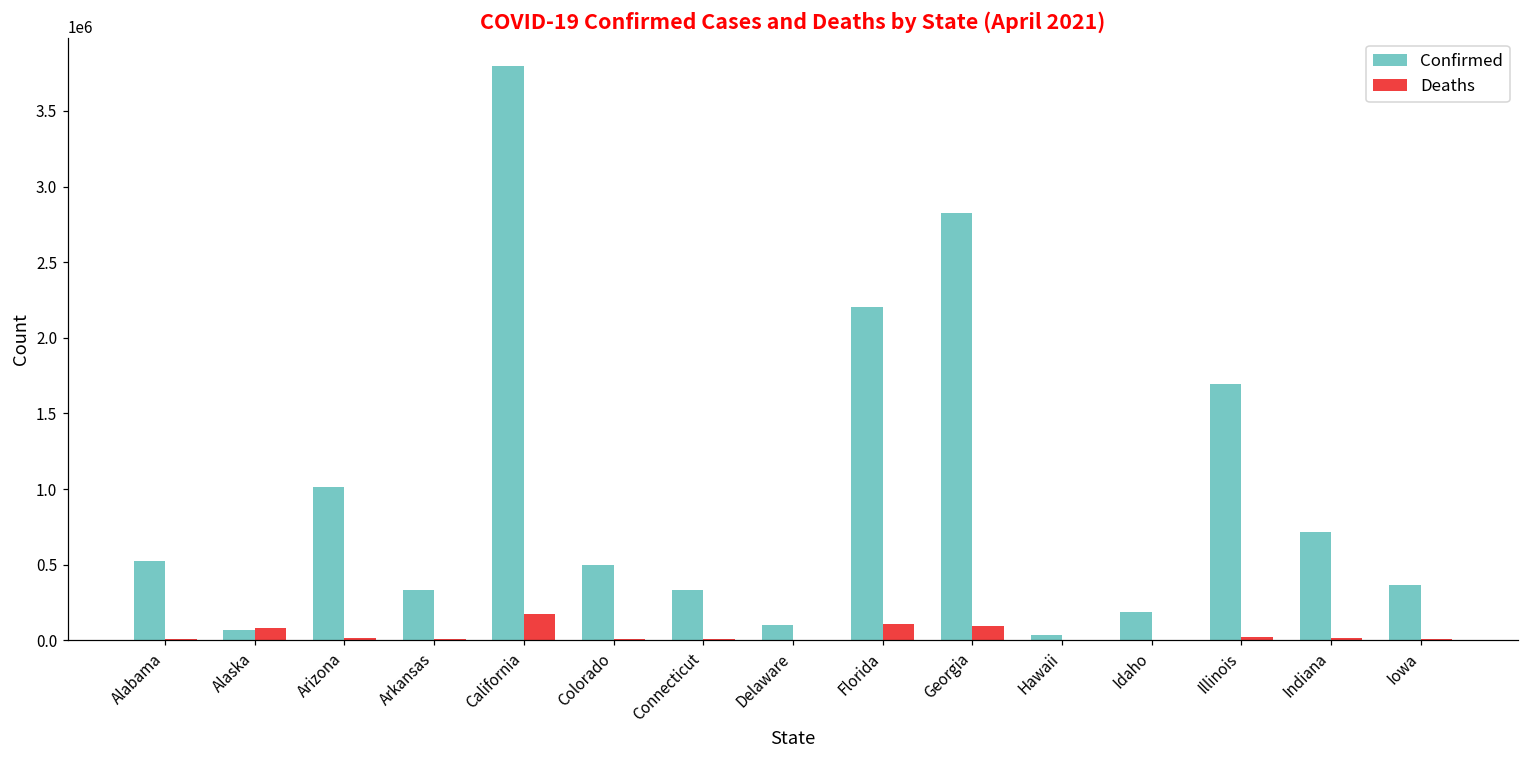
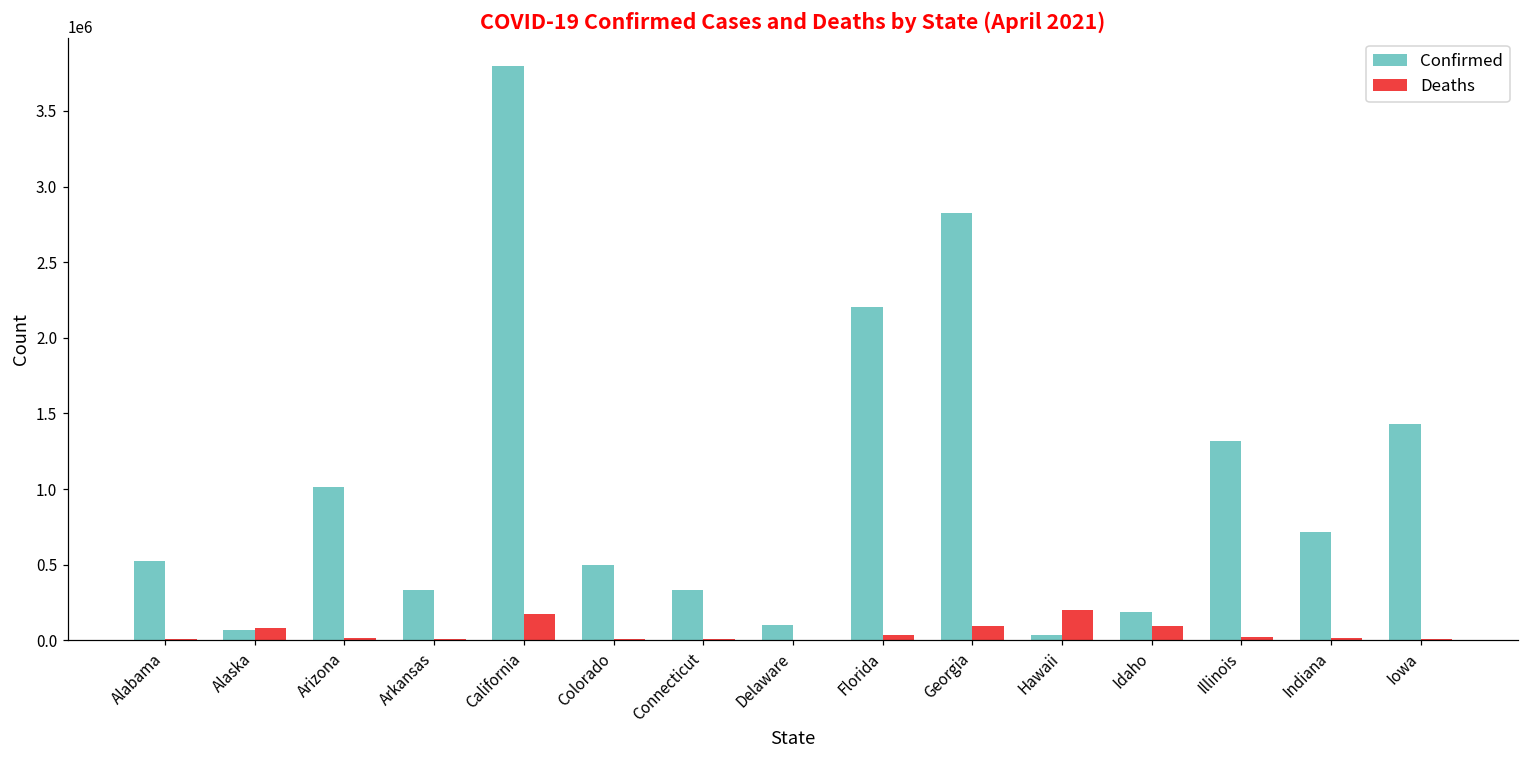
Deaths, Florida: 110000 -> 30000
Deaths, Hawaii: 0 -> 200000
Deaths, Idaho: 0 -> 100000
Confirmed, Illinois: 1700000 -> 1320000
Confirmed, Iowa: 360000 -> 1430000
